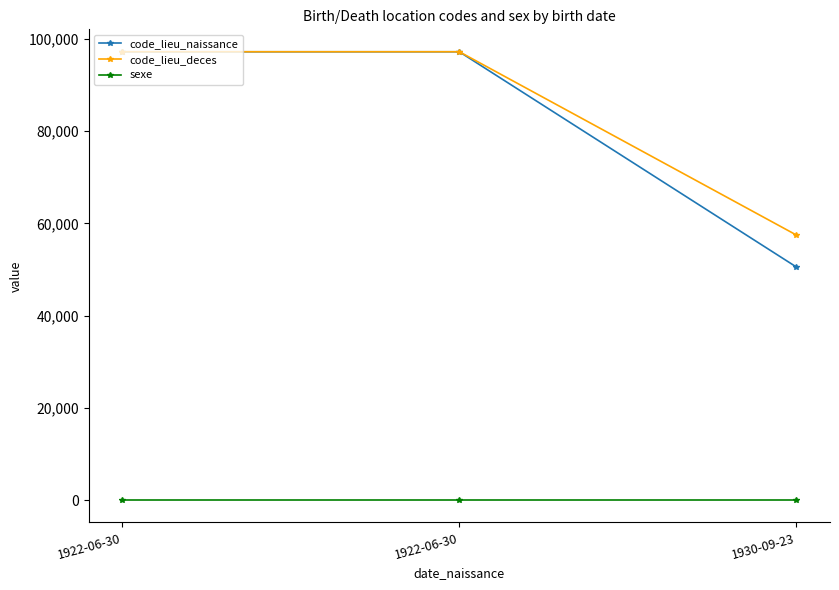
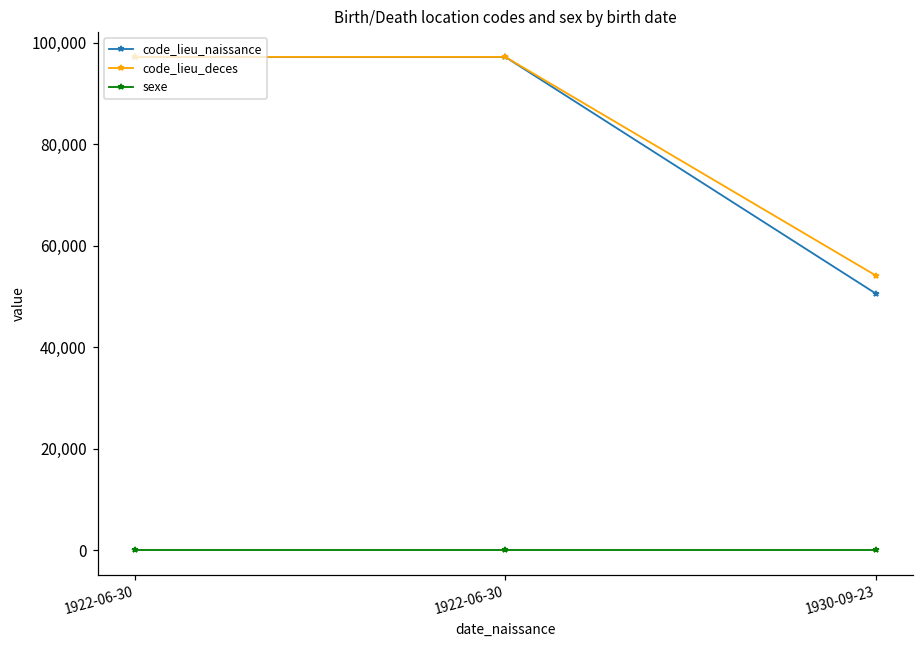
code_lieu_deces, 1930-09-23: 57,000 -> 54,000
